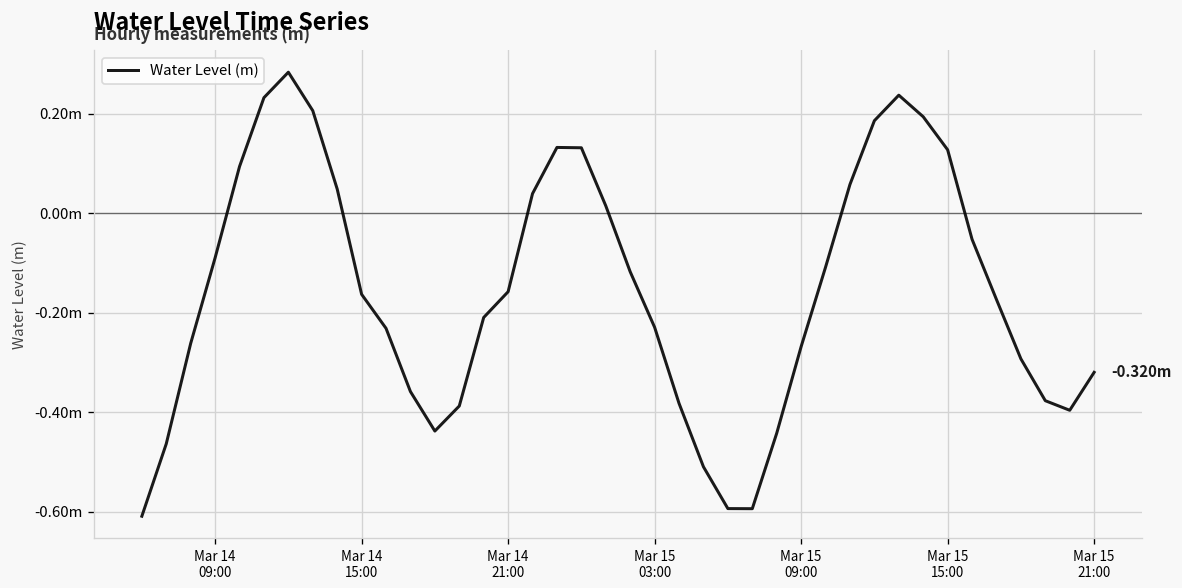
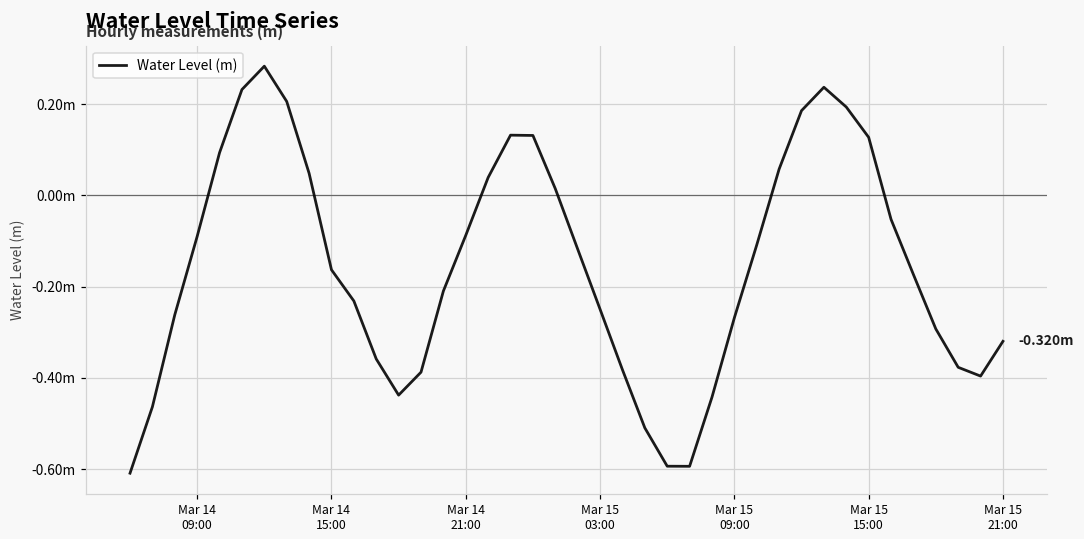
Mar 14 21:00: -0.16m -> -0.09m
Mar 15 03:00: -0.23m -> -0.25m
